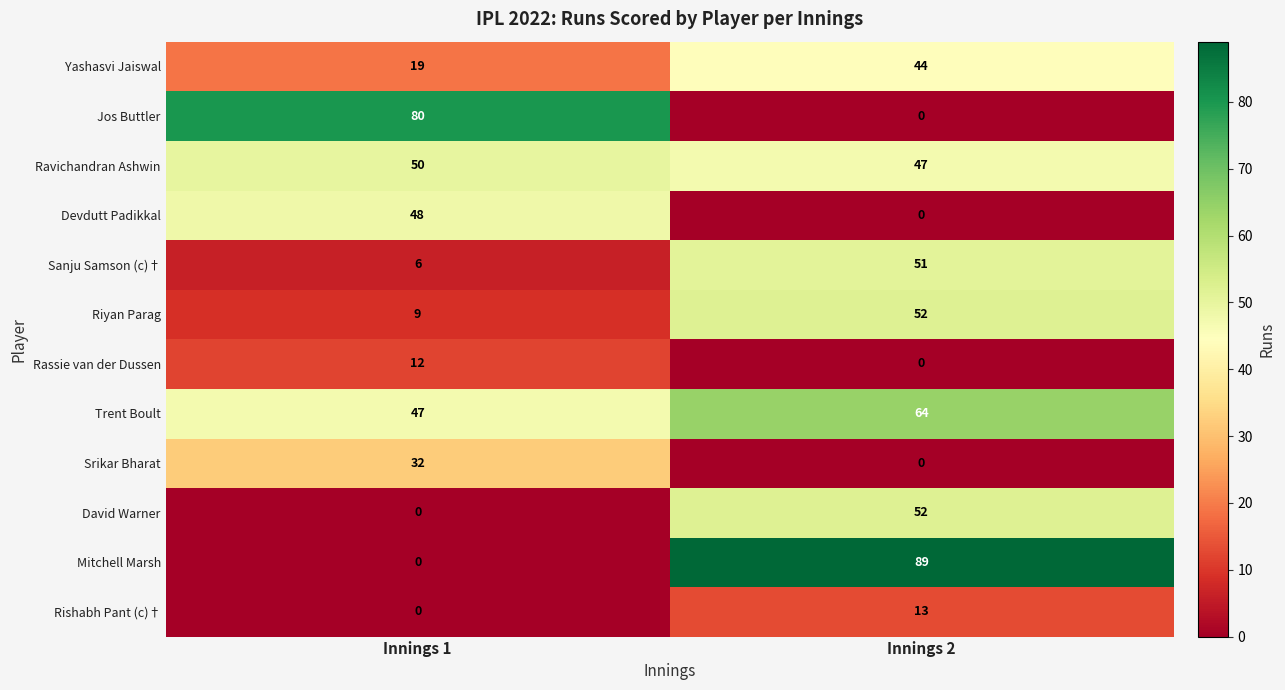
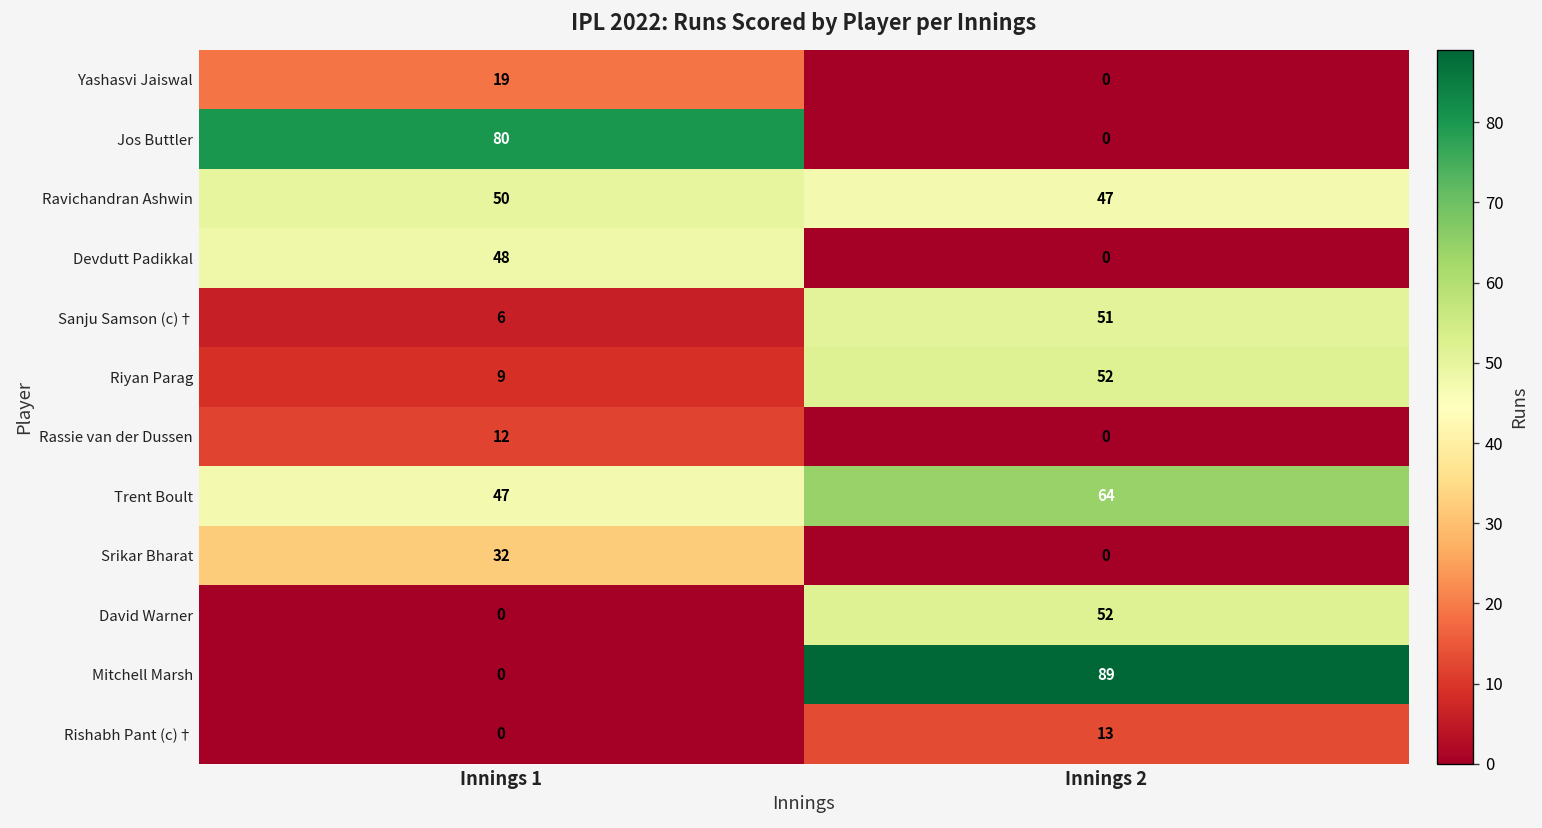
Yashasvi Jaiswal, Innings 2: 44 -> 0
